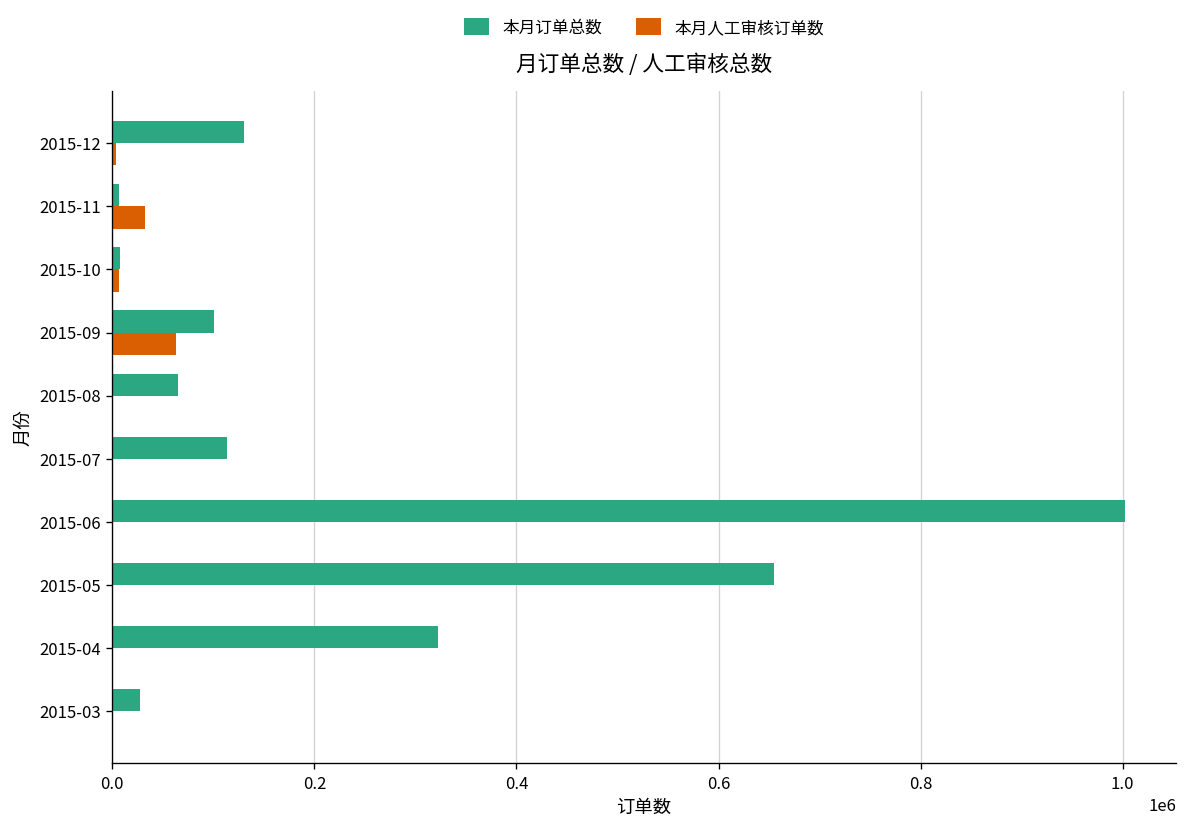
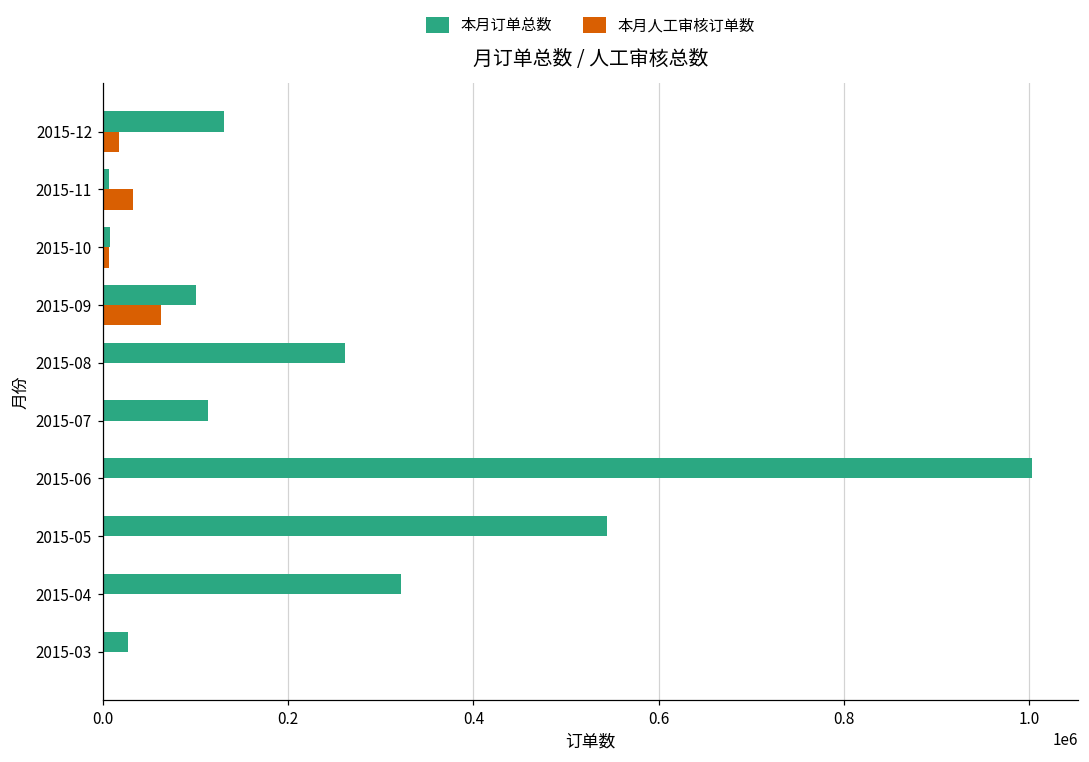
本月人工审核订单数, 2015-12: 0 -> 20000
本月订单总数, 2015-08: 70000 -> 260000
本月订单总数, 2015-05: 660000 -> 540000
